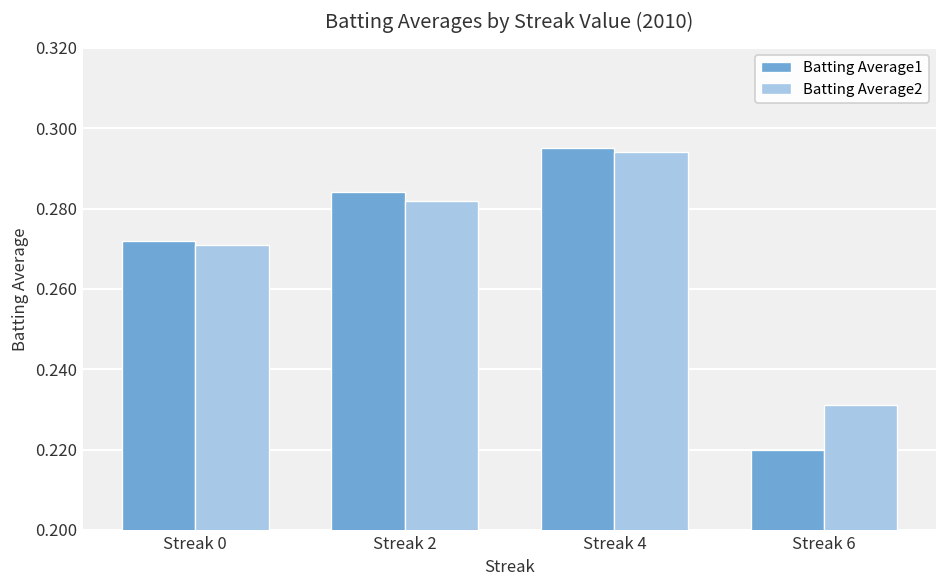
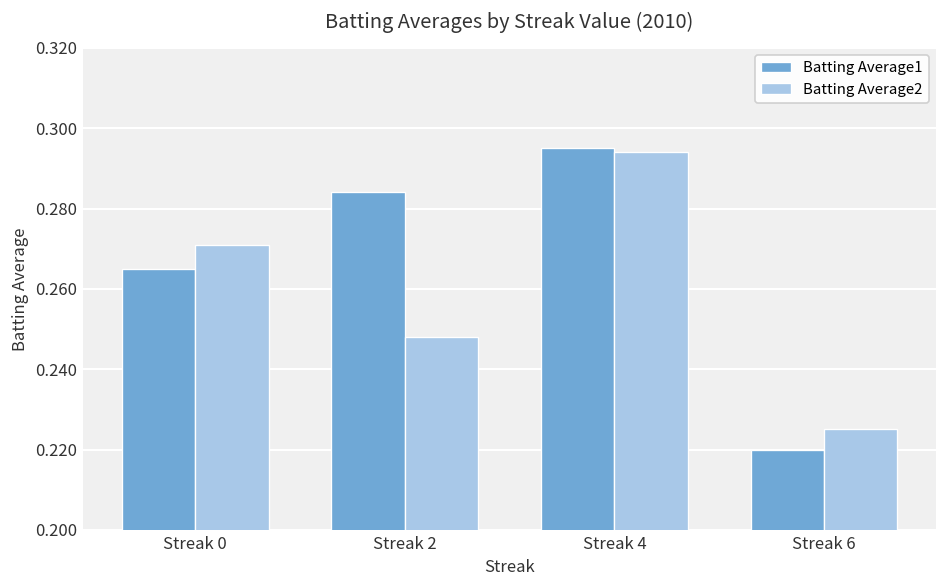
Batting Average1, Streak 0: 0.272 -> 0.265
Batting Average2, Streak 2: 0.282 -> 0.248
Batting Average2, Streak 6: 0.231 -> 0.225
